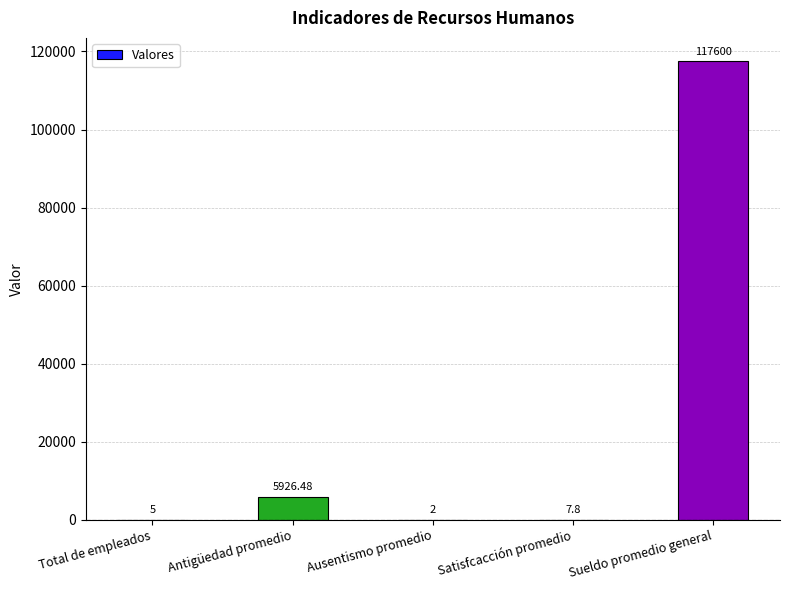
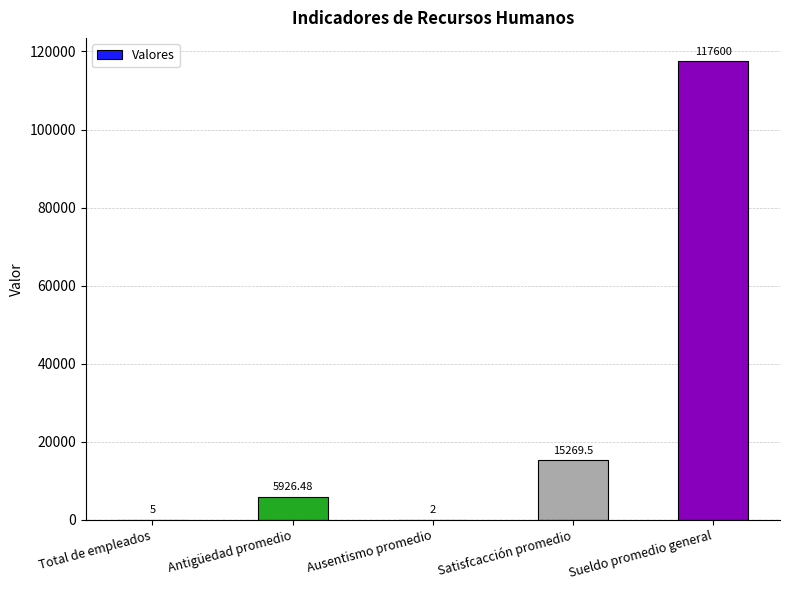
Satisfcacción promedio: 7.8 -> 15269.5
